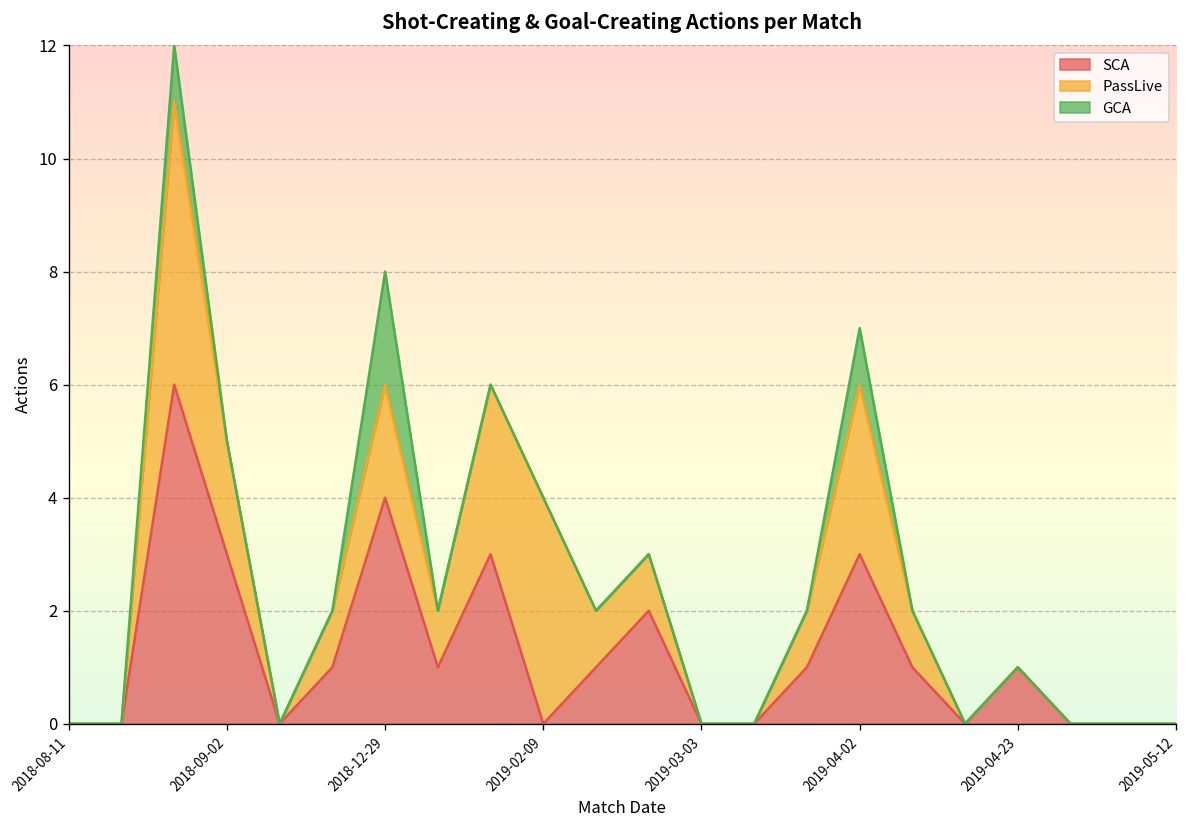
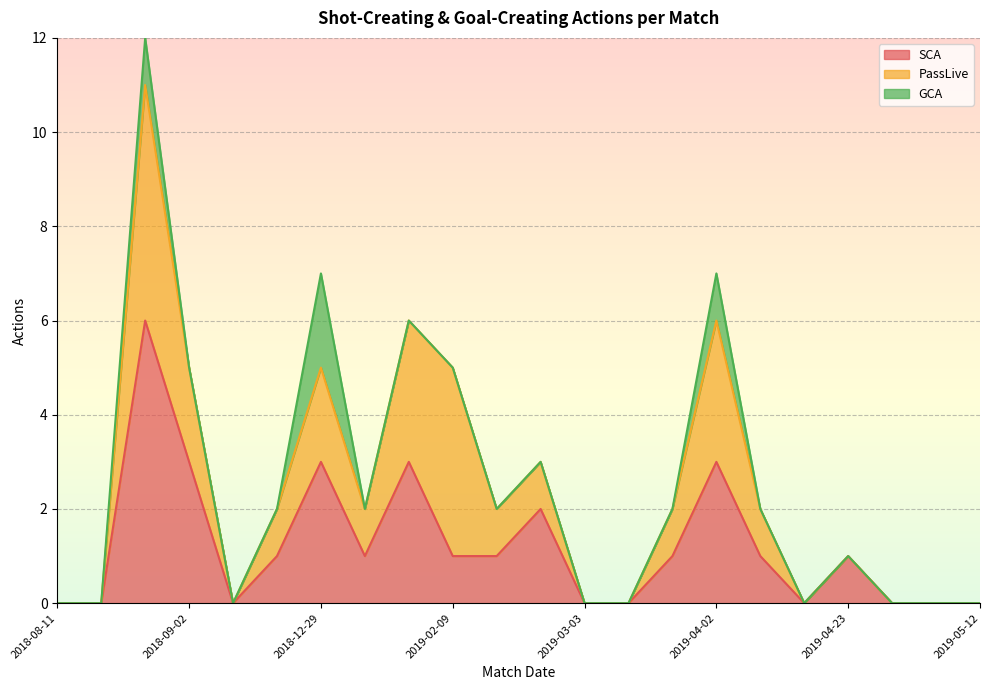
SCA, 2018-12-29: 4 -> 3
SCA, 2019-02-09: 0 -> 1
